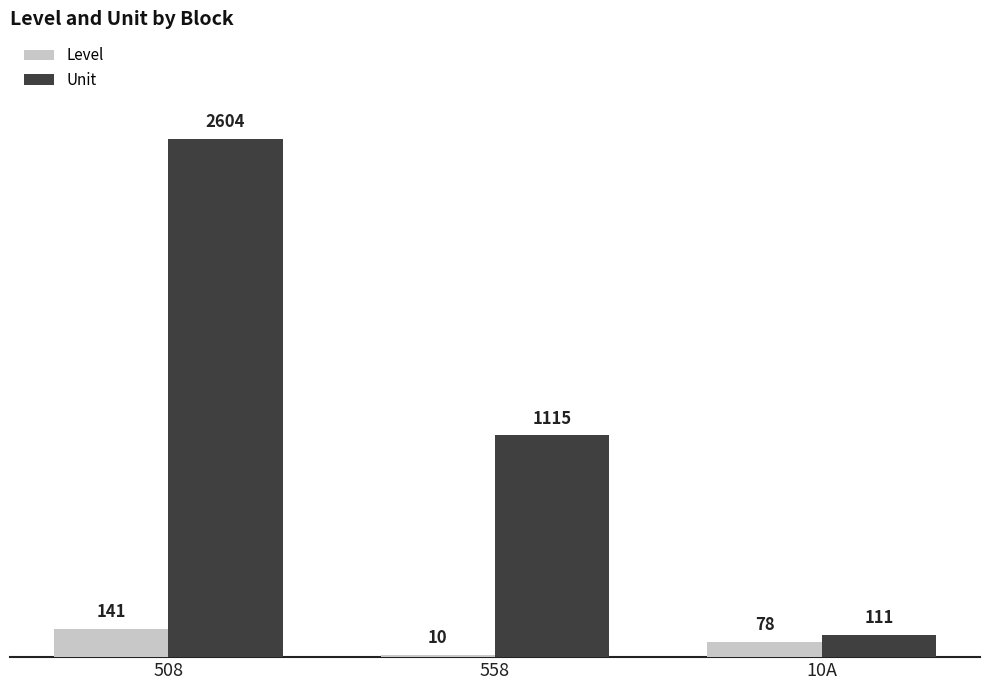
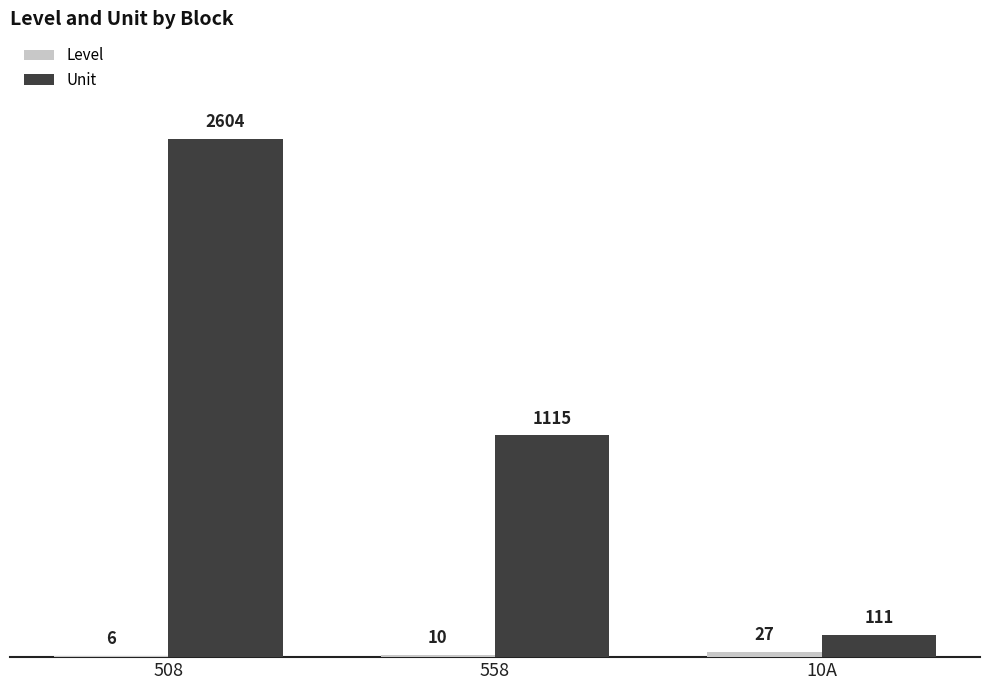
Level, 508: 141 -> 6
Level, 10A: 78 -> 27
